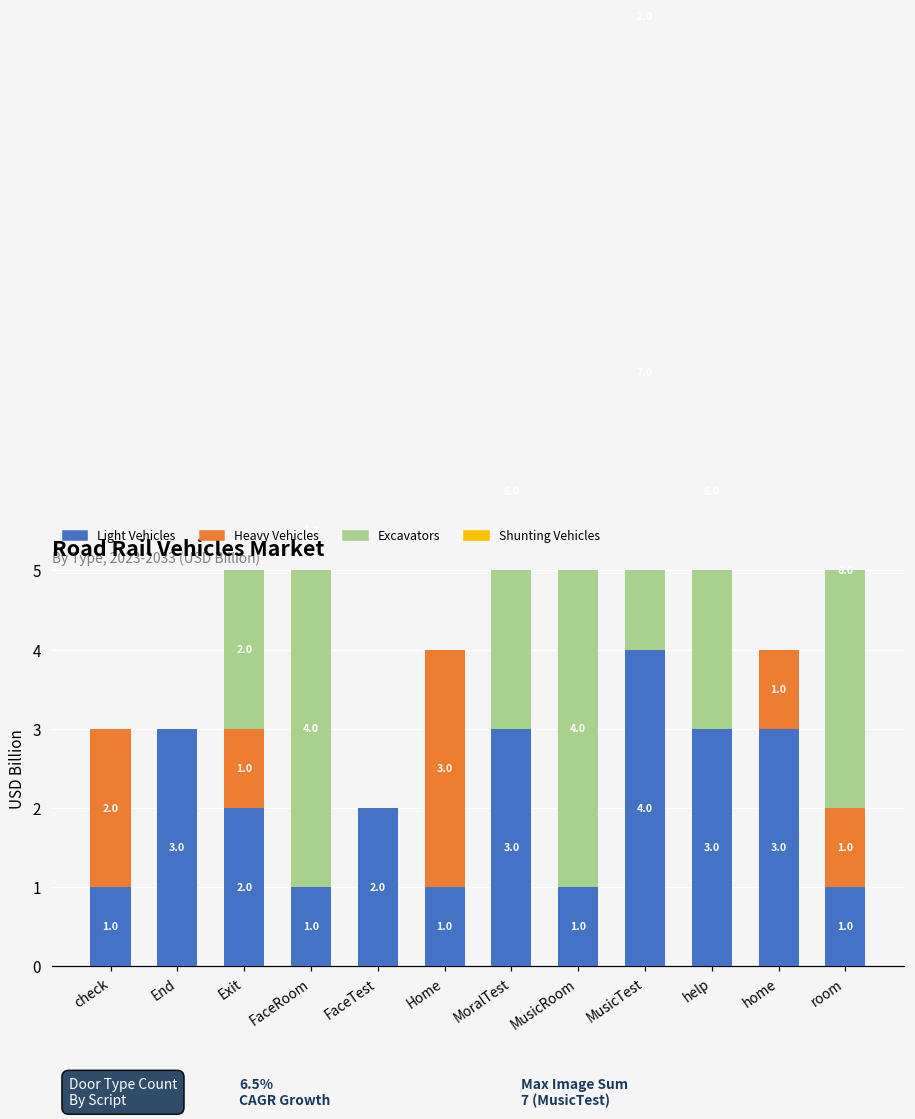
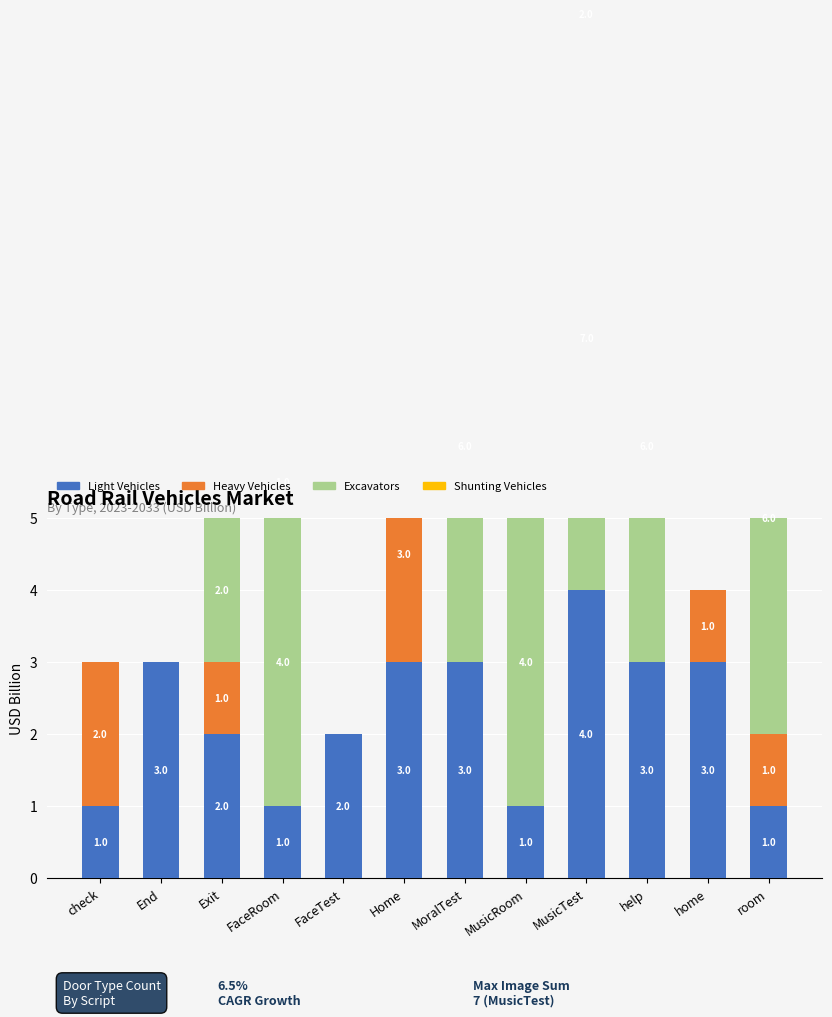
Light Vehicles, Home: 1.0 -> 3.0
